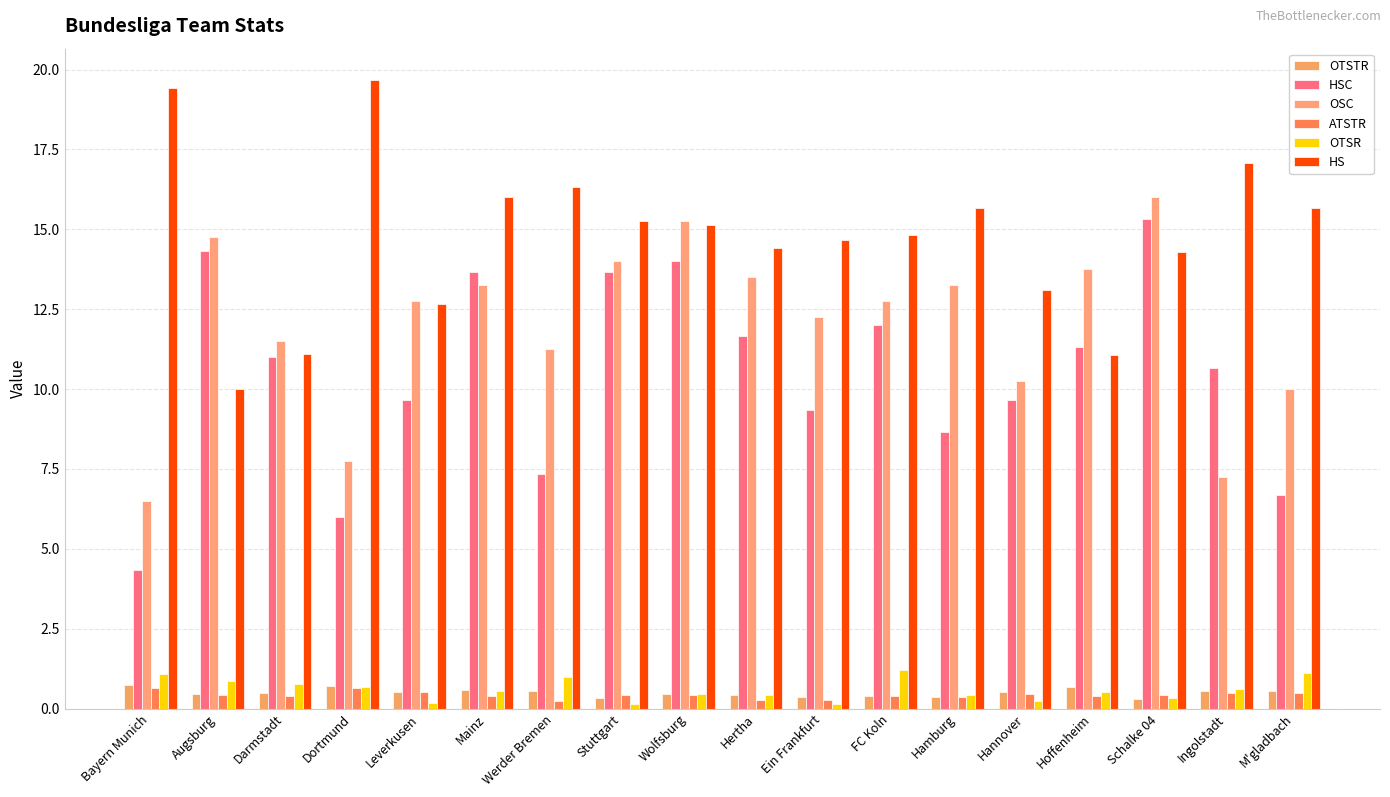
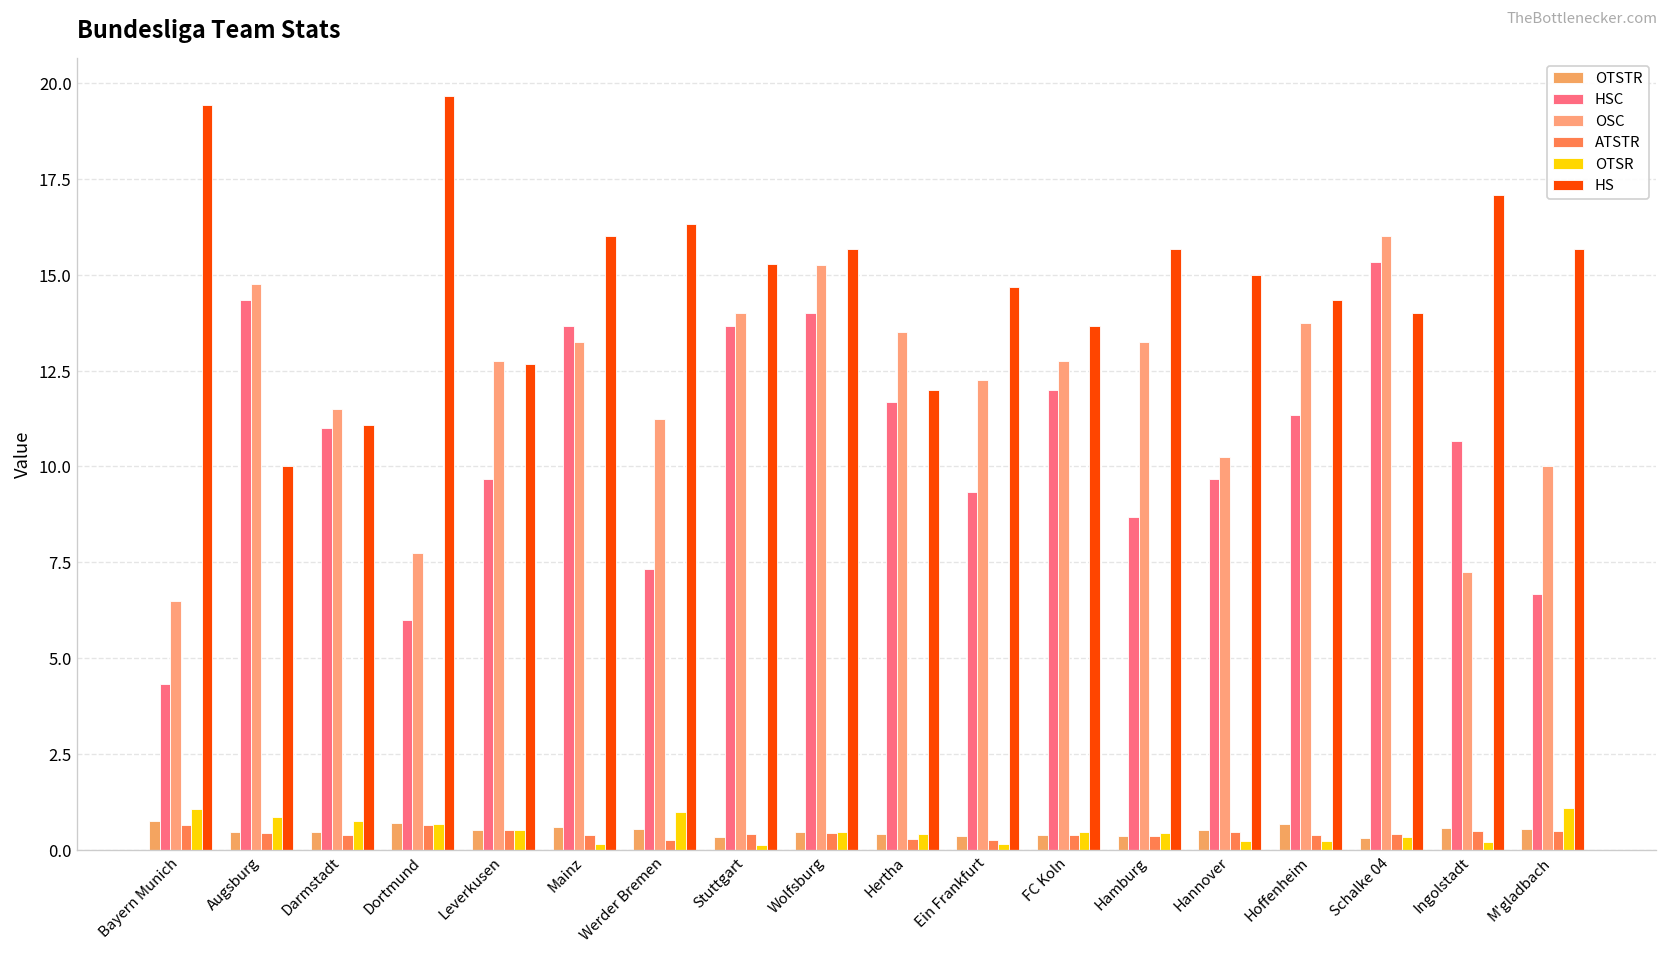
OTSR, Leverkusen: 0.2 -> 0.5
OTSR, Mainz: 0.5 -> 0.2
HS, Wolfsburg: 15.1 -> 15.7
HS, Hertha: 14.4 -> 12.0
OTSR, FC Koln: 1.2 -> 0.5
HS, FC Koln: 14.8 -> 13.7
HS, Hannover: 13.1 -> 15.0
OTSR, Hoffenheim: 0.5 -> 0.2
HS, Hoffenheim: 11.1 -> 14.3
HS, Schalke 04: 14.3 -> 14.0
OTSR, Ingolstadt: 0.6 -> 0.2
